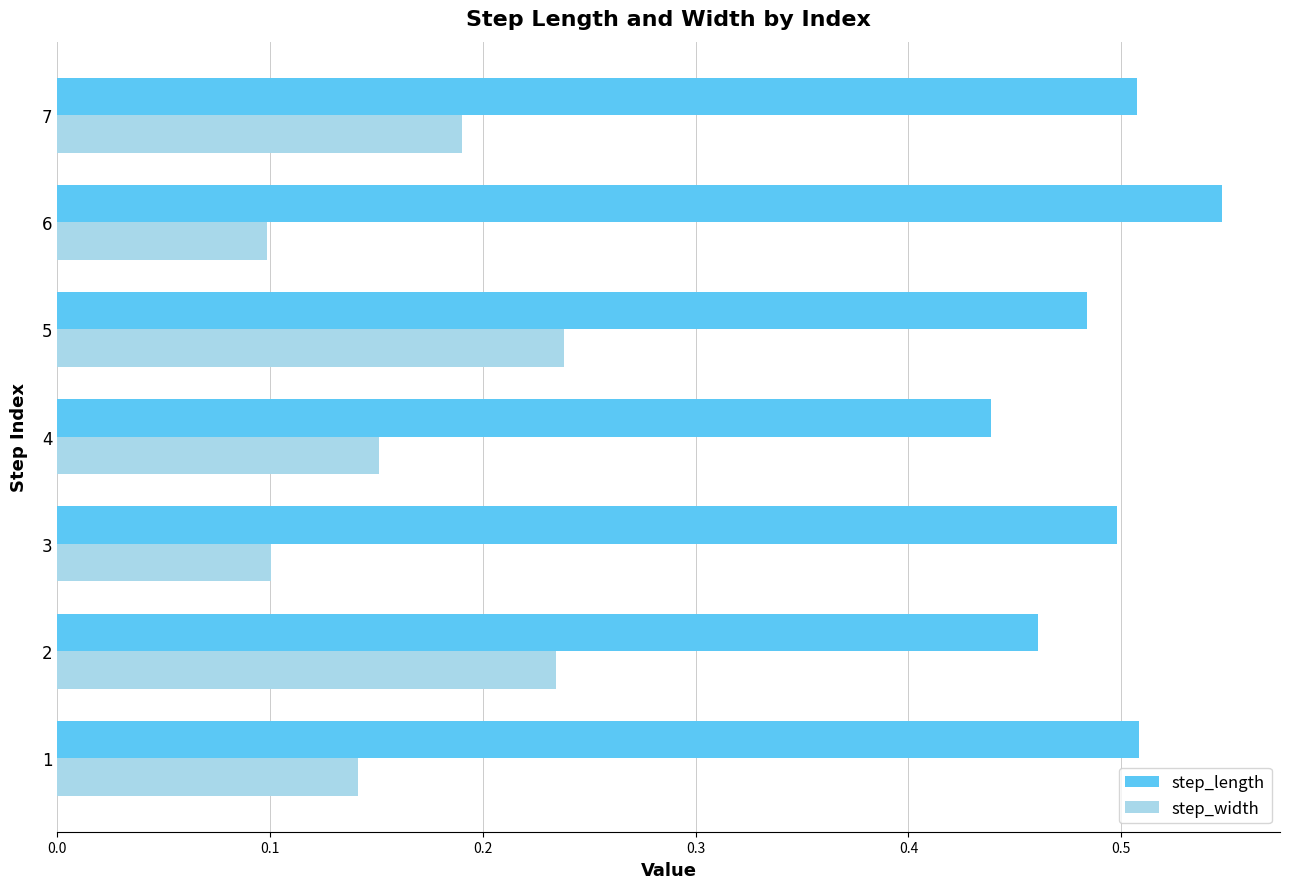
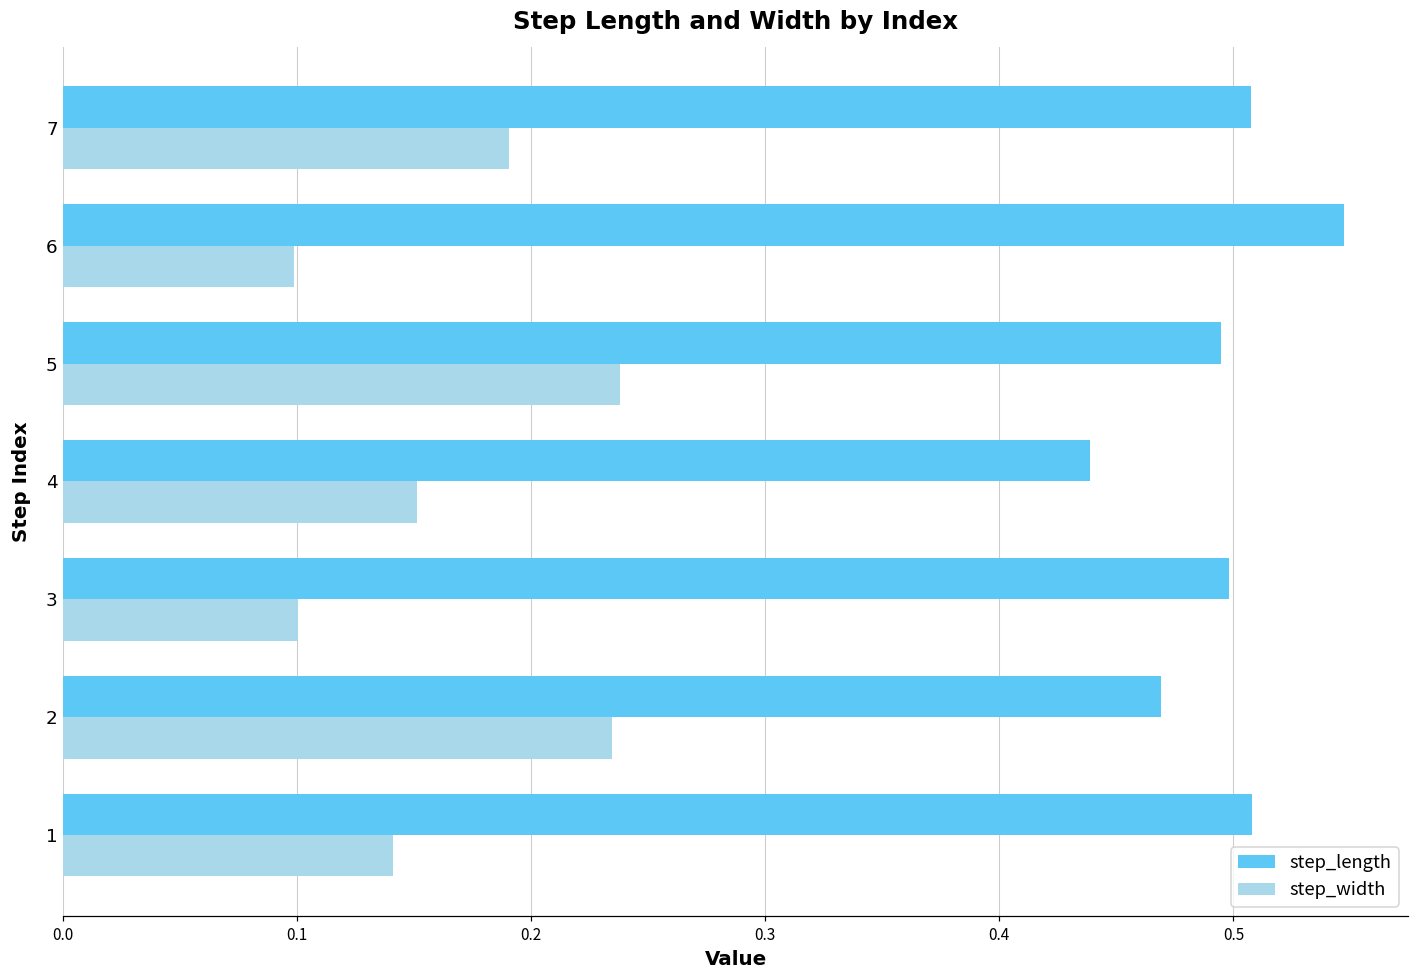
step_length, 5: 0.484 -> 0.495
step_length, 2: 0.461 -> 0.469
